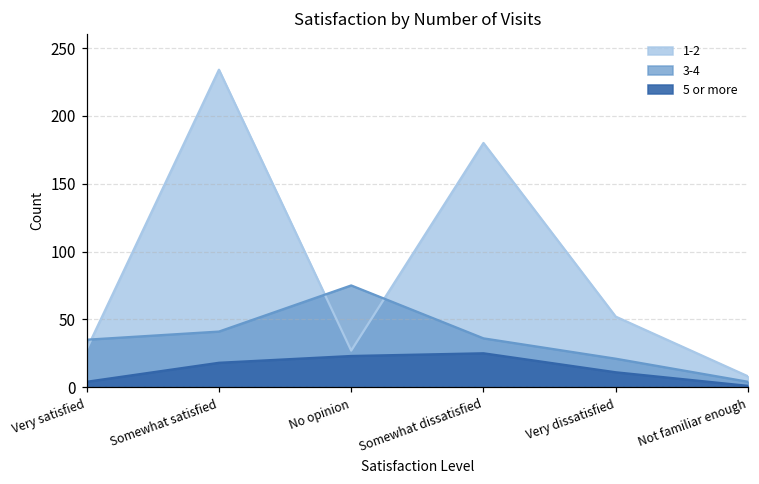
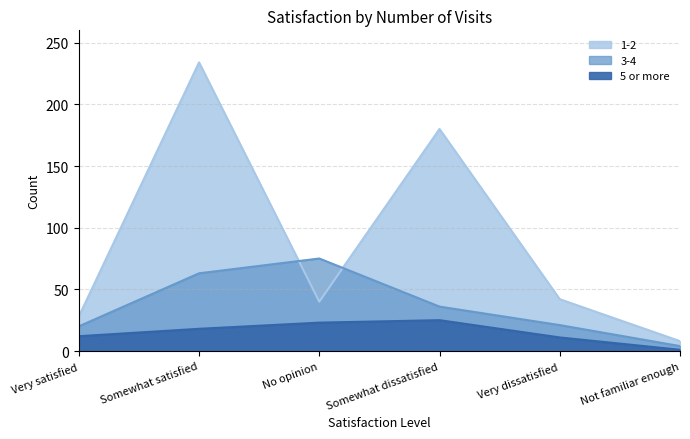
3-4, Very satisfied: 35 -> 20
5 or more, Very satisfied: 4 -> 12
3-4, Somewhat satisfied: 41 -> 63
1-2, No opinion: 27 -> 40
1-2, Very dissatisfied: 52 -> 42
